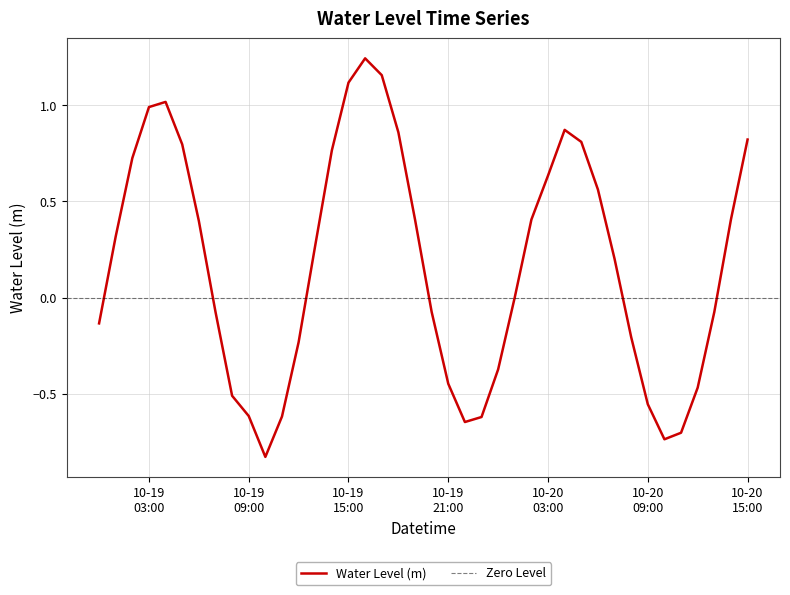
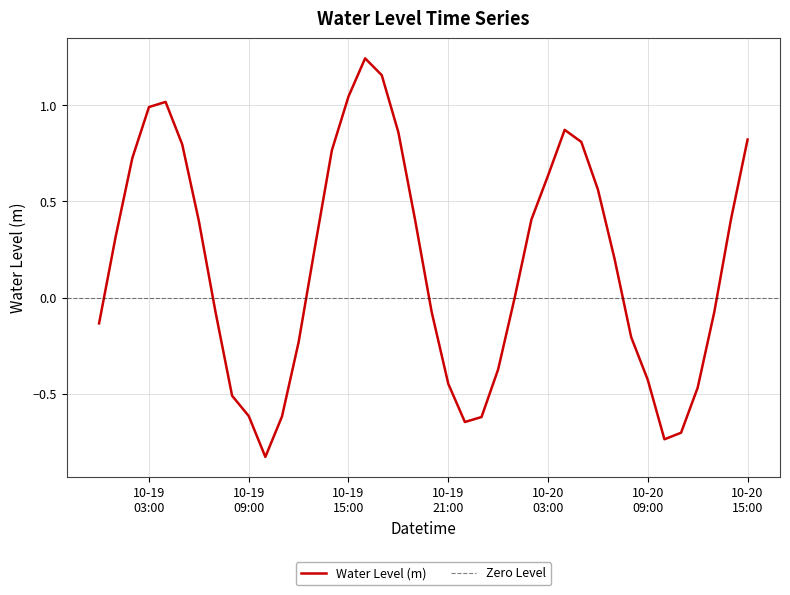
10-19 15:00: 1.12 -> 1.04
10-20 09:00: -0.55 -> -0.43
